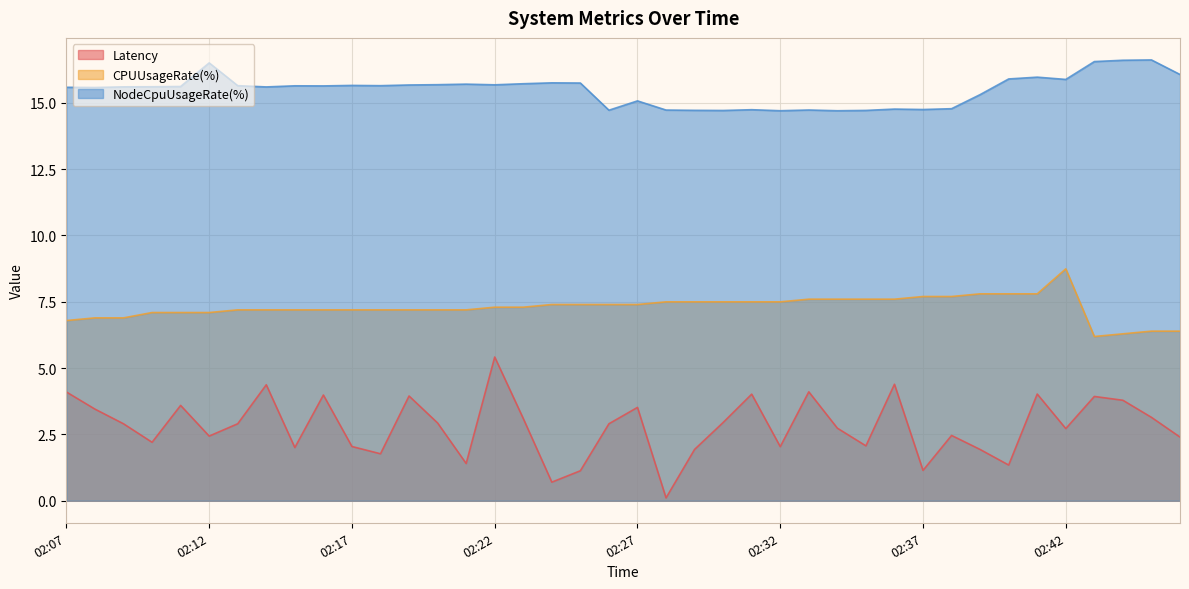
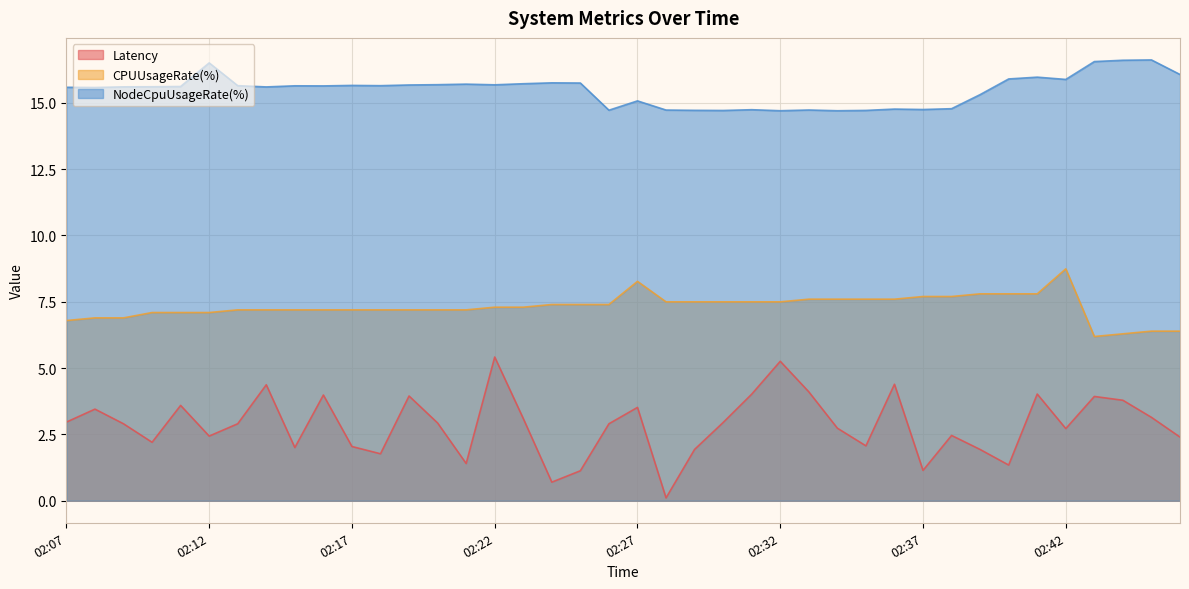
Latency, 02:07: 4.1 -> 3.0
CPUUsageRate(%), 02:27: 7.4 -> 8.3
Latency, 02:32: 2.0 -> 5.3
